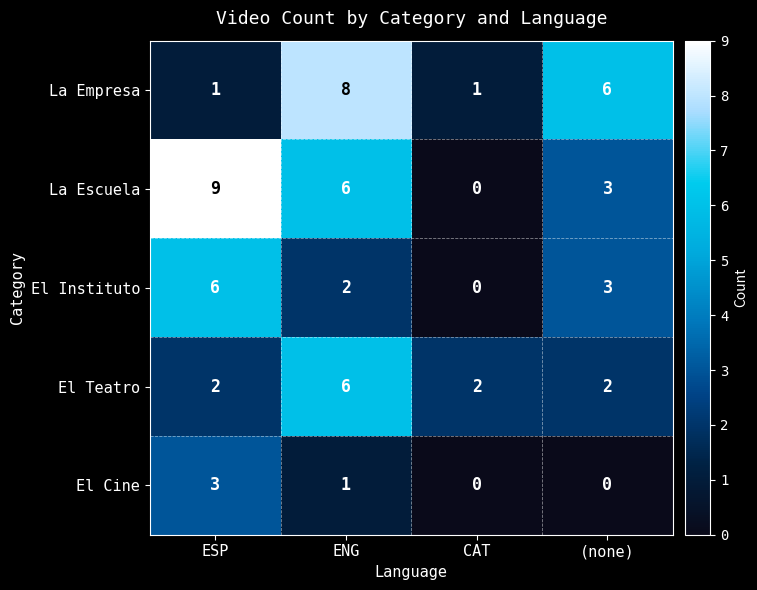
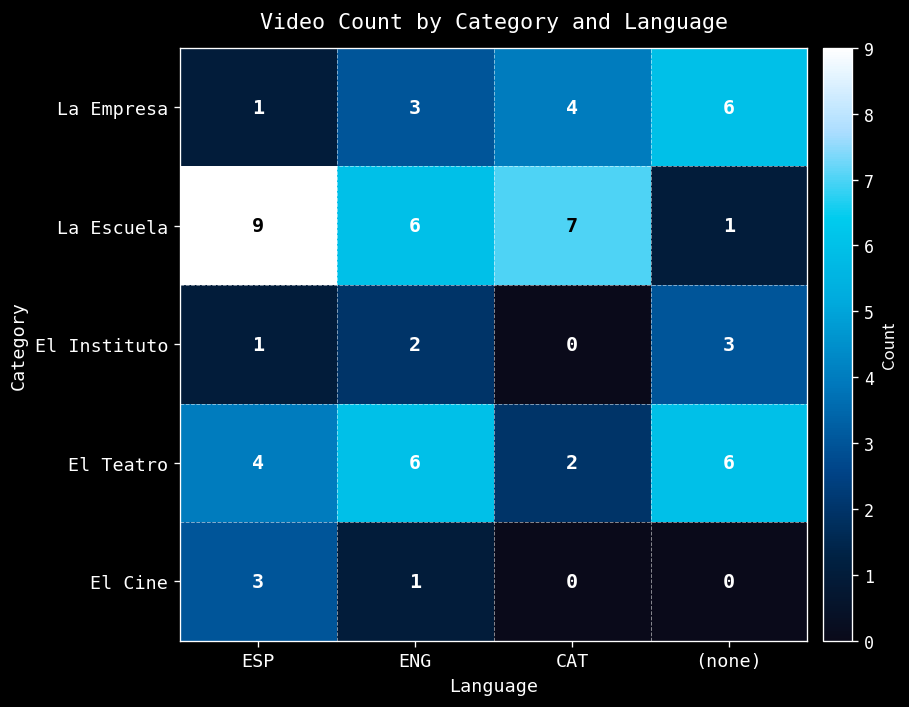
La Empresa, ENG: 8 -> 3
La Empresa, CAT: 1 -> 4
La Escuela, CAT: 0 -> 7
La Escuela, (none): 3 -> 1
El Instituto, ESP: 6 -> 1
El Teatro, ESP: 2 -> 4
El Teatro, (none): 2 -> 6
